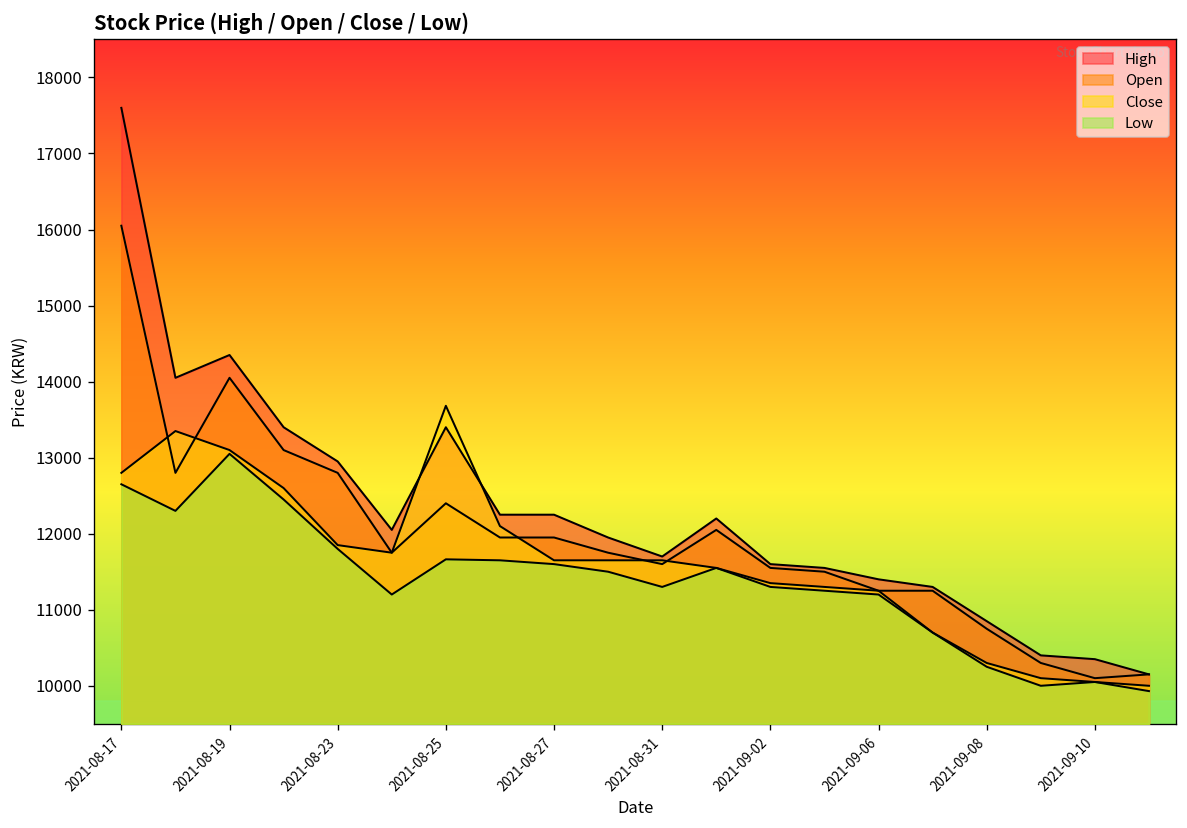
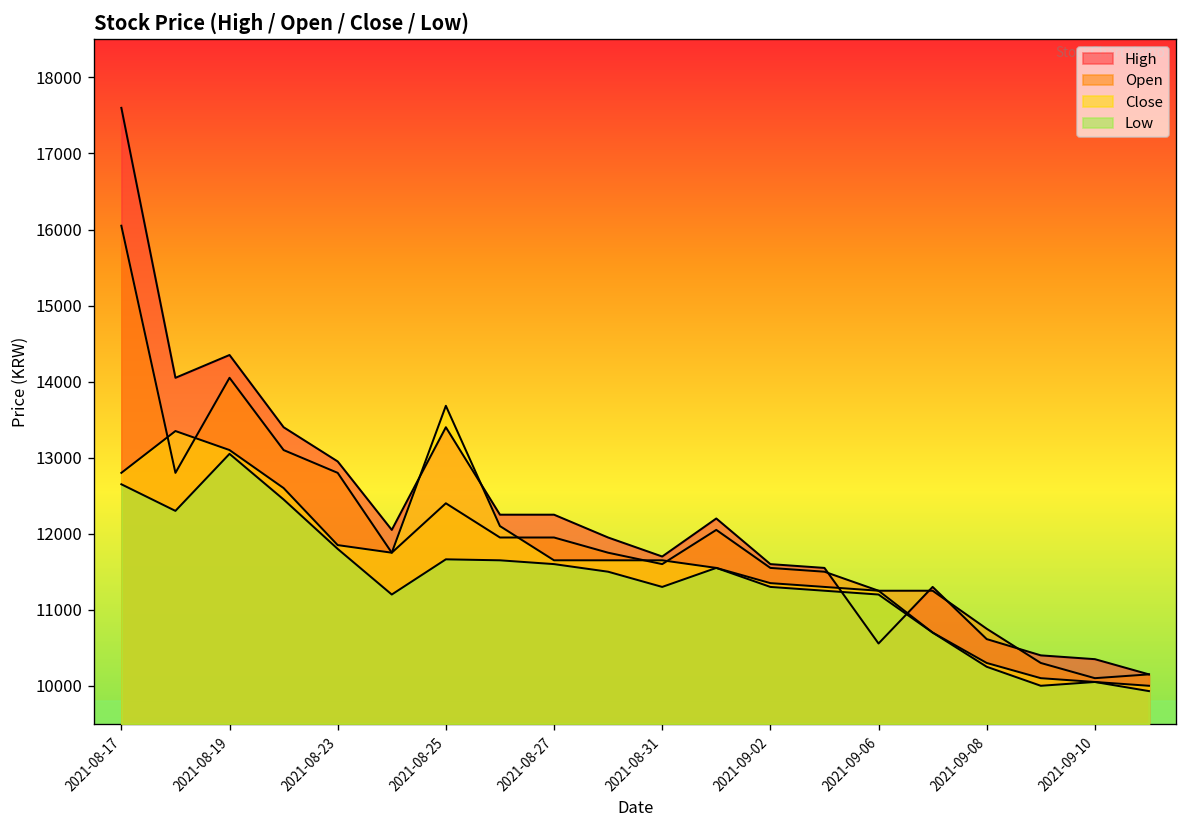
High, 2021-09-06: 11400 -> 10600
High, 2021-09-08: 10900 -> 10600
